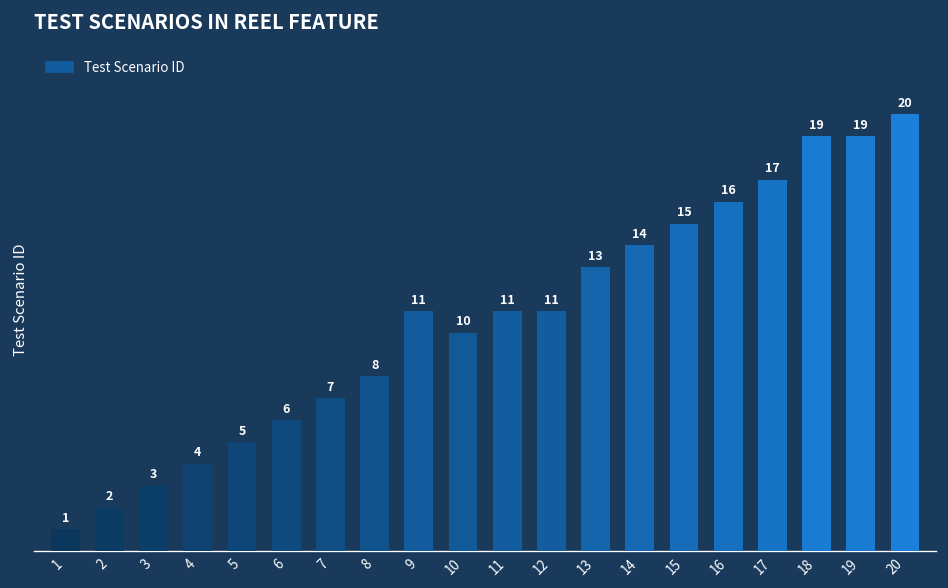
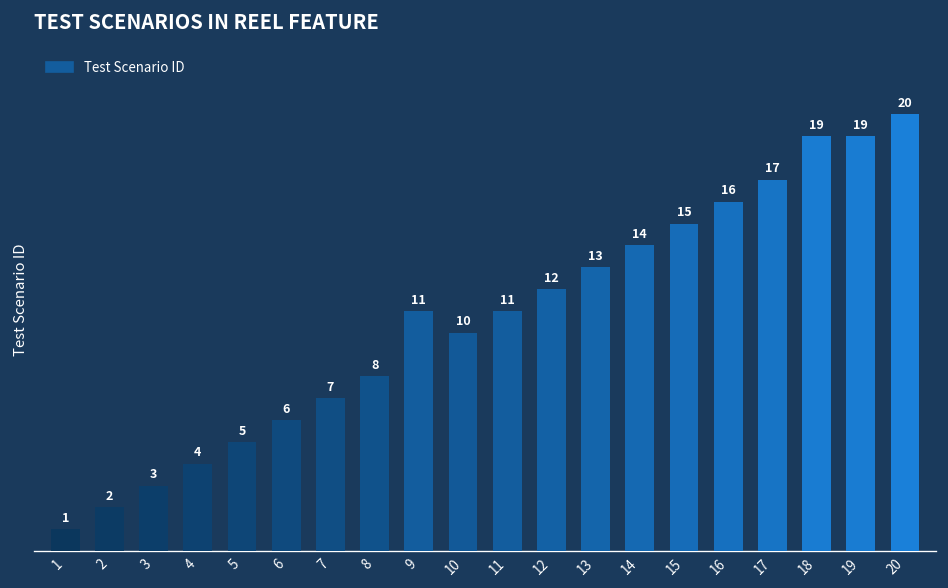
12: 11 -> 12
